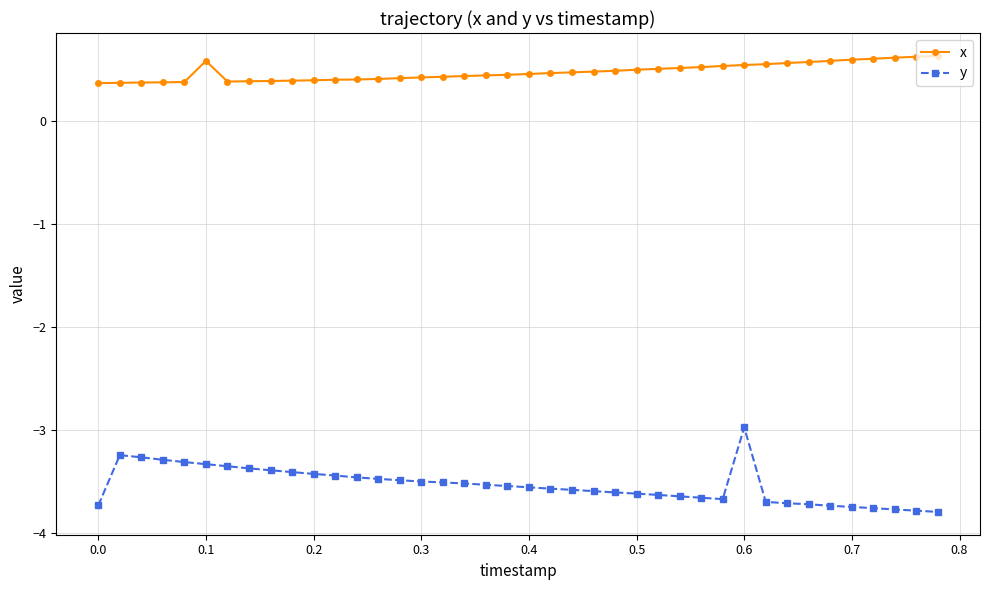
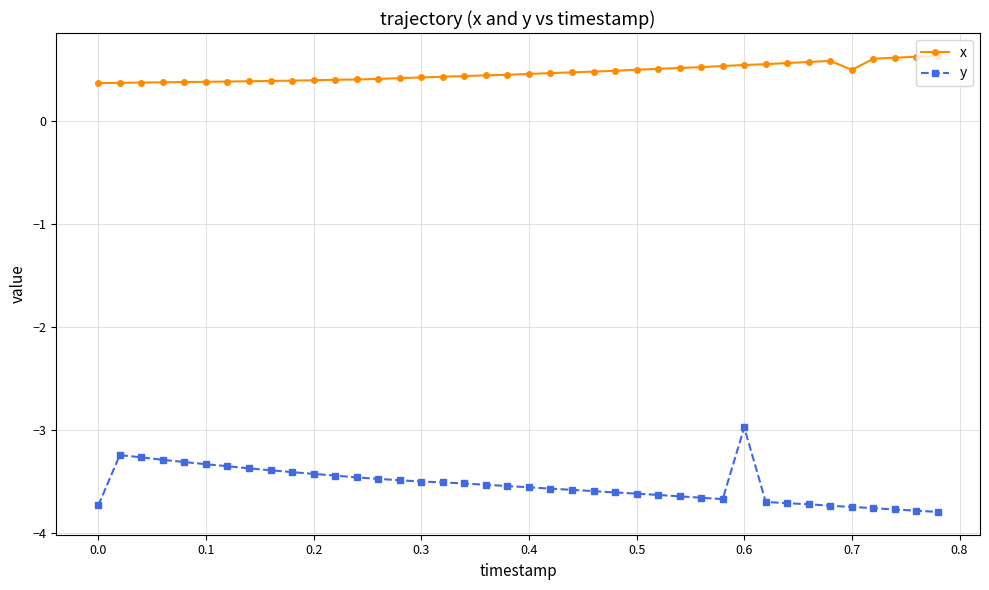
x, 0.1: 0.58 -> 0.38
x, 0.7: 0.60 -> 0.50
